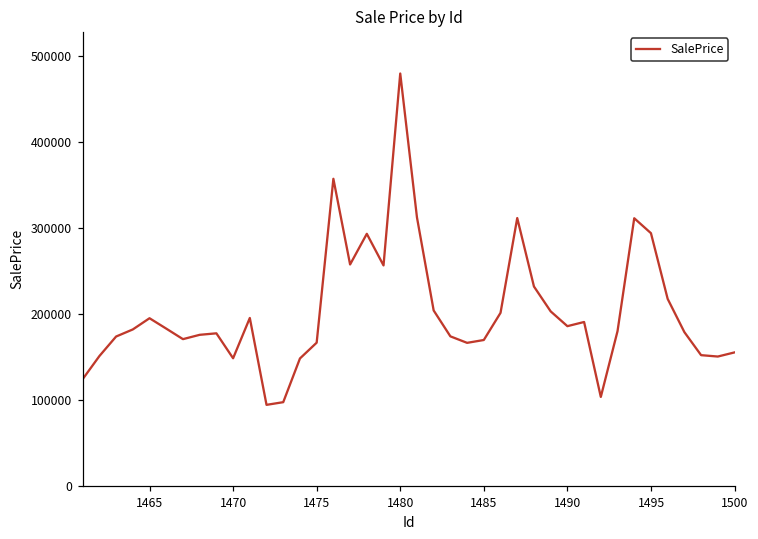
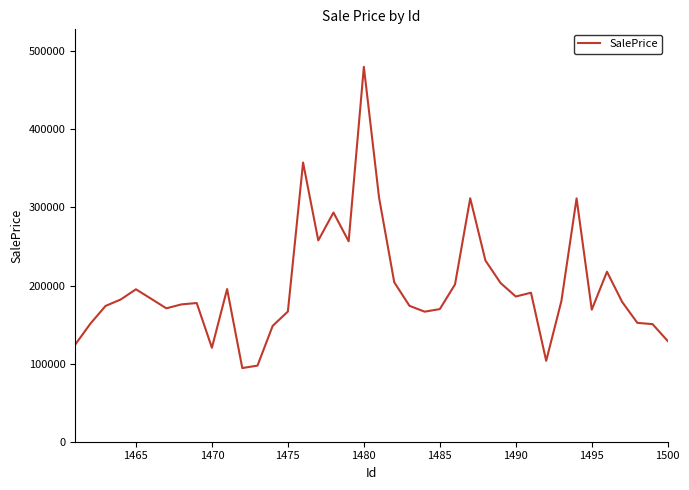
1470: 150000 -> 120000
1495: 290000 -> 170000
1500: 160000 -> 130000
